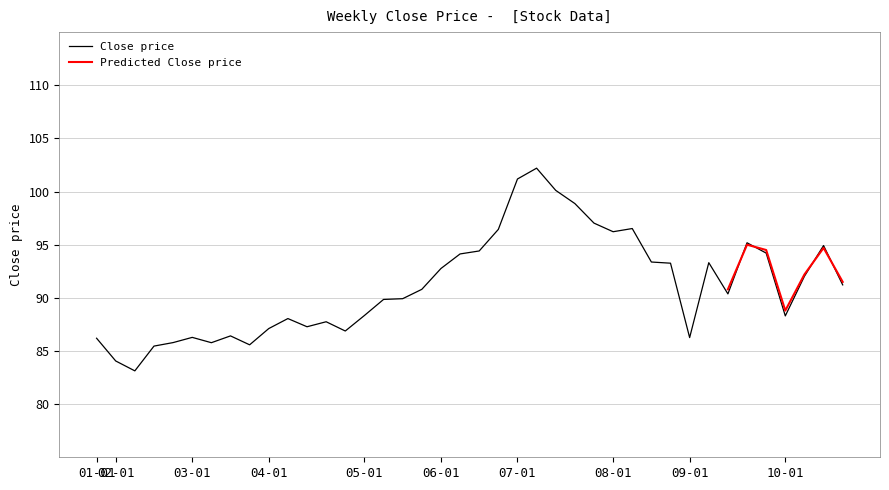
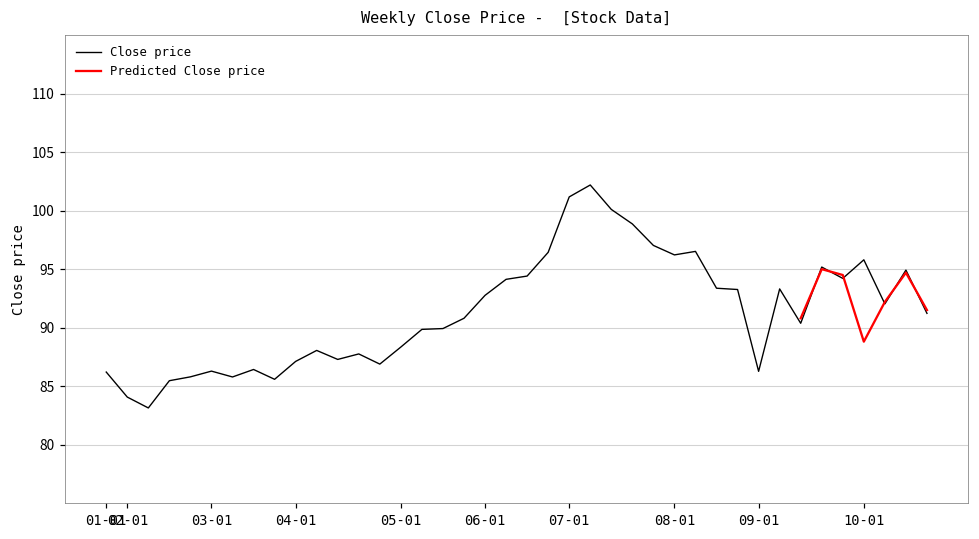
Close price, 10-01: 88.3 -> 95.8
